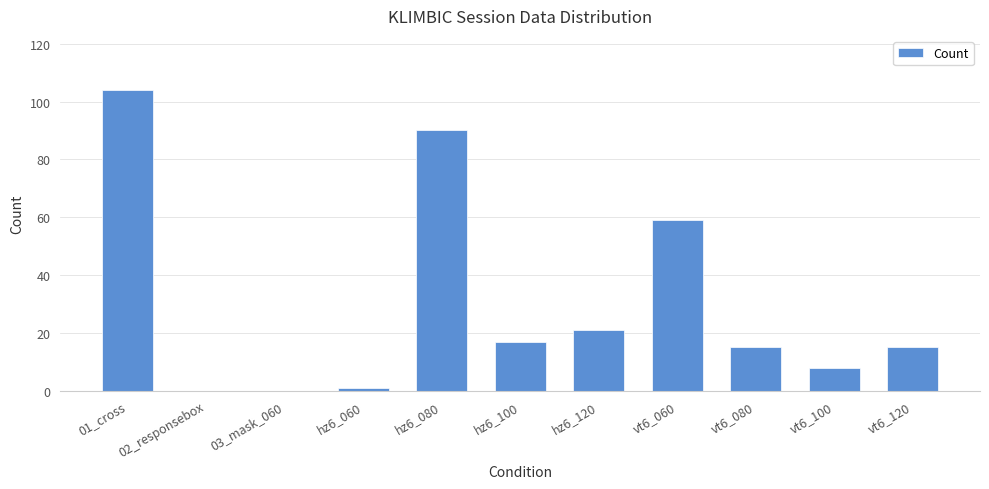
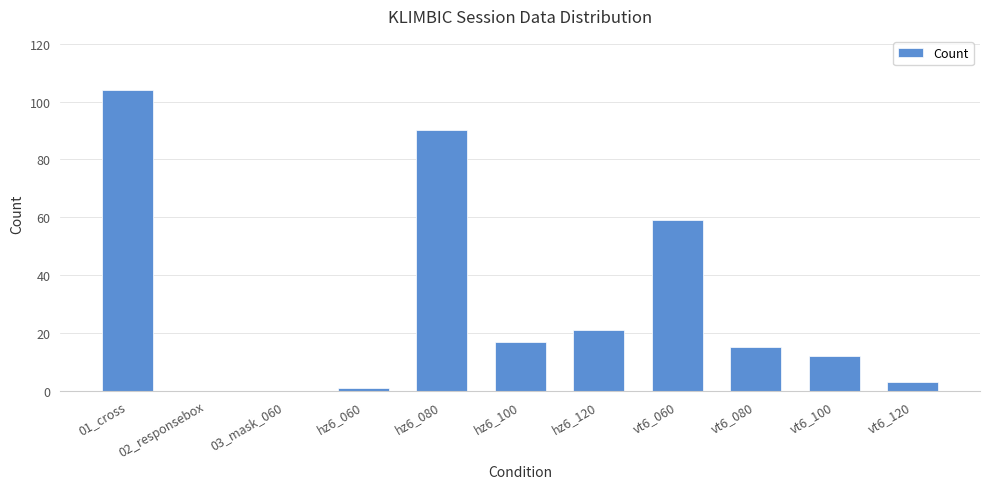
vt6_100: 8 -> 12
vt6_120: 15 -> 3
